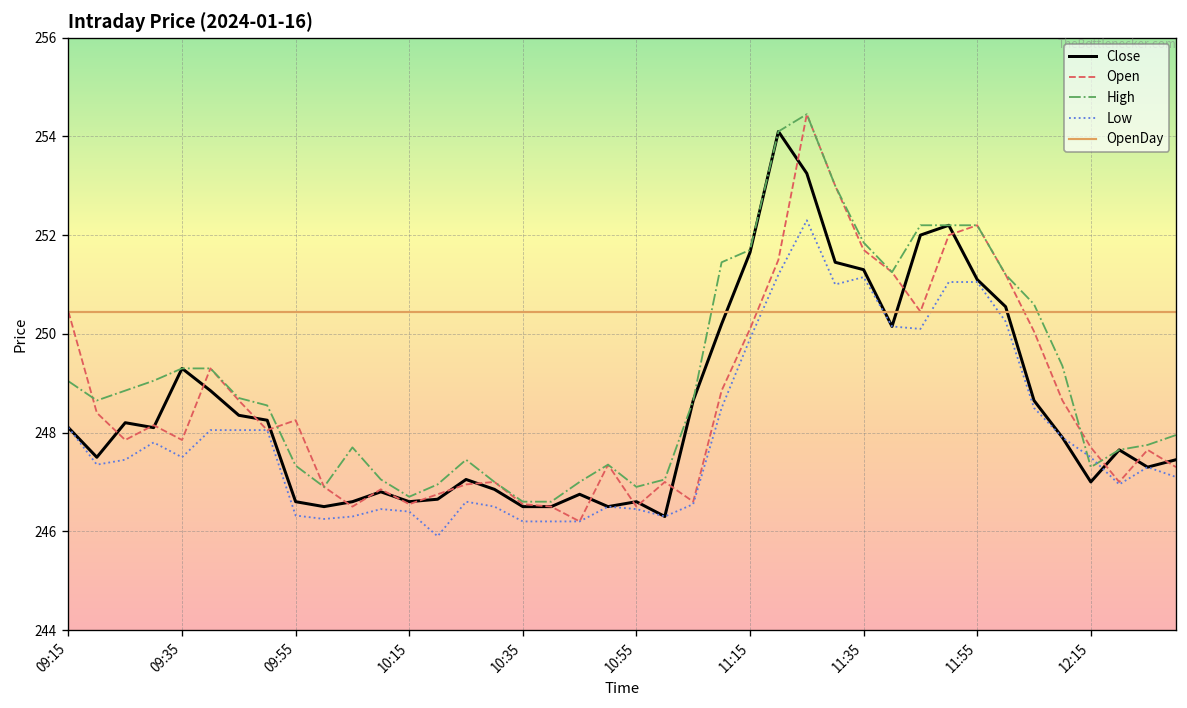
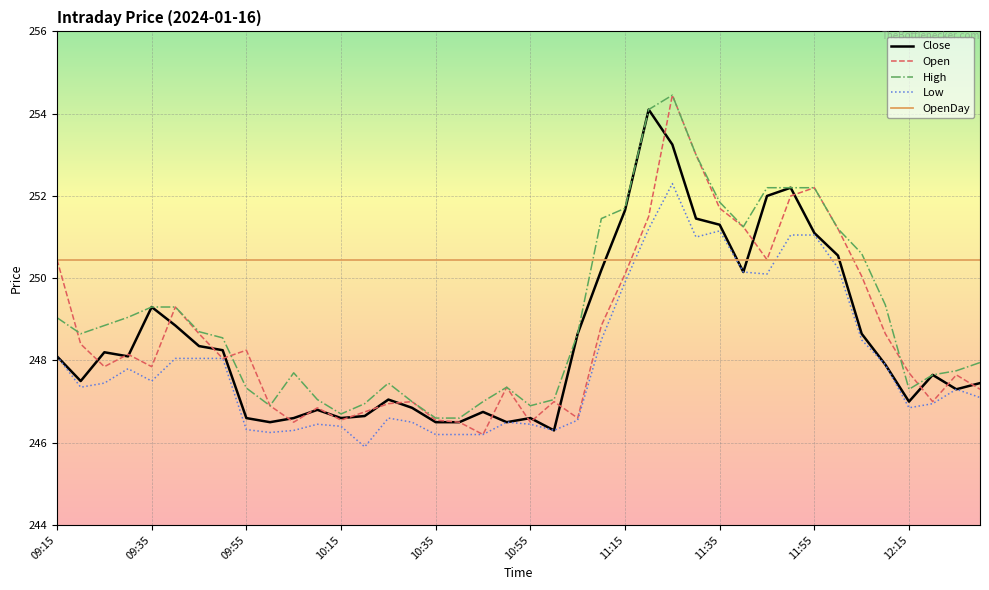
Low, 12:15: 247.5 -> 246.9
